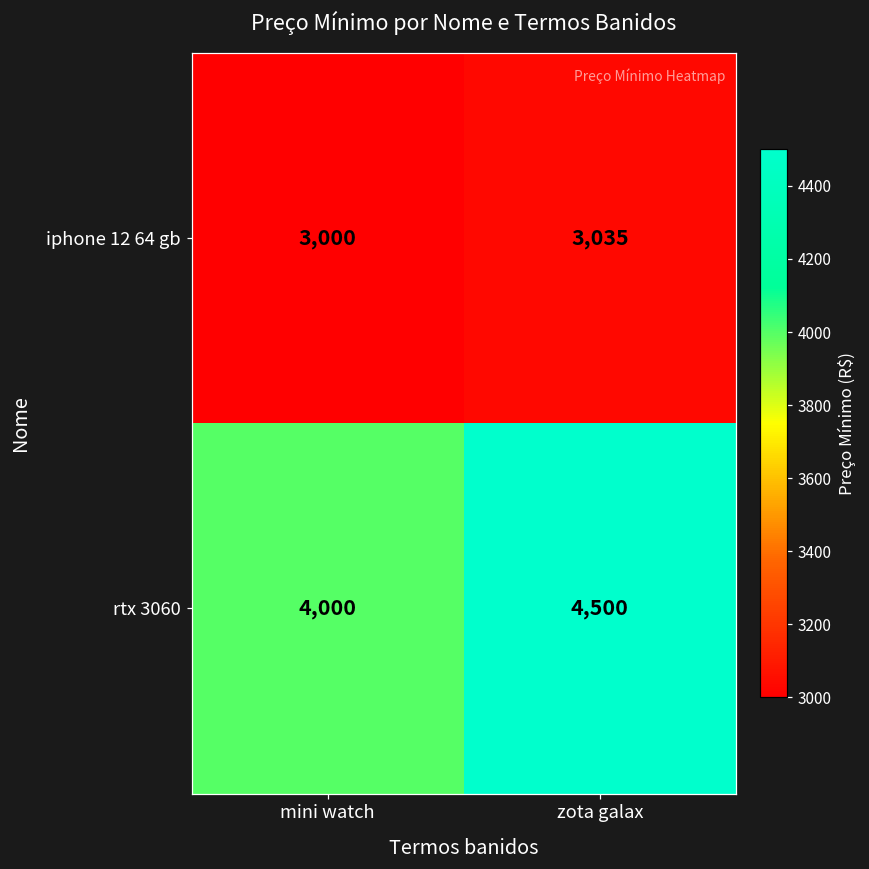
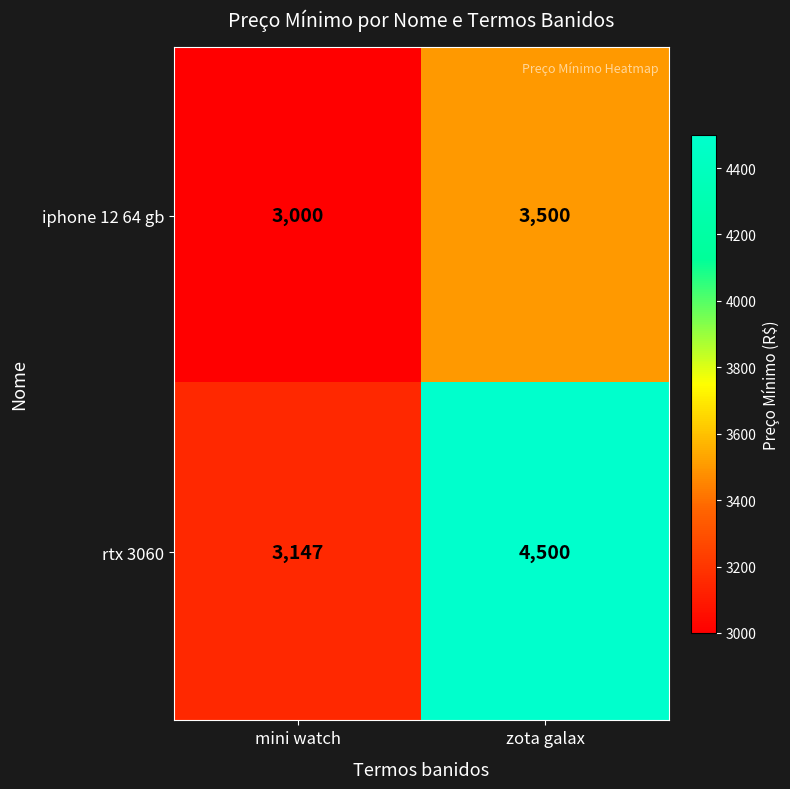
iphone 12 64 gb, zota galax: 3,035 -> 3,500
rtx 3060, mini watch: 4,000 -> 3,147
